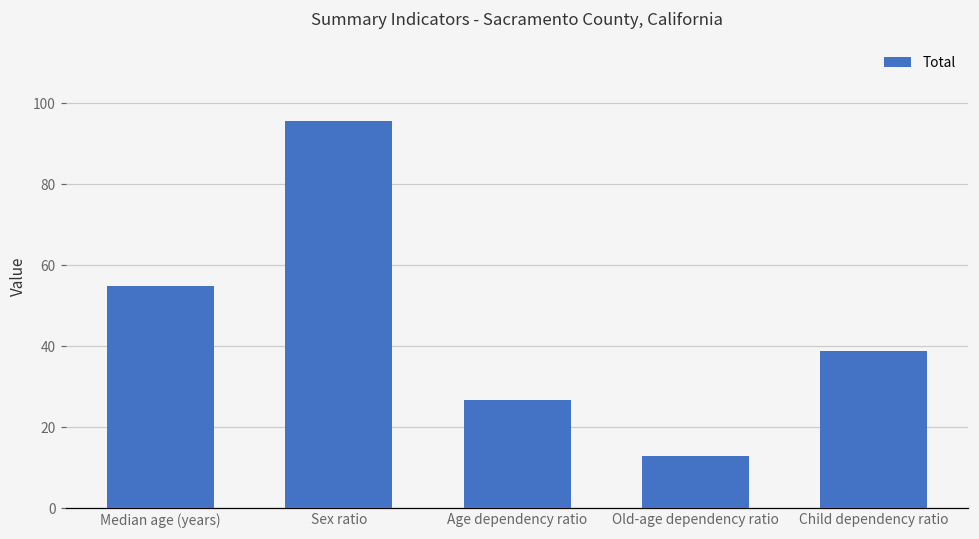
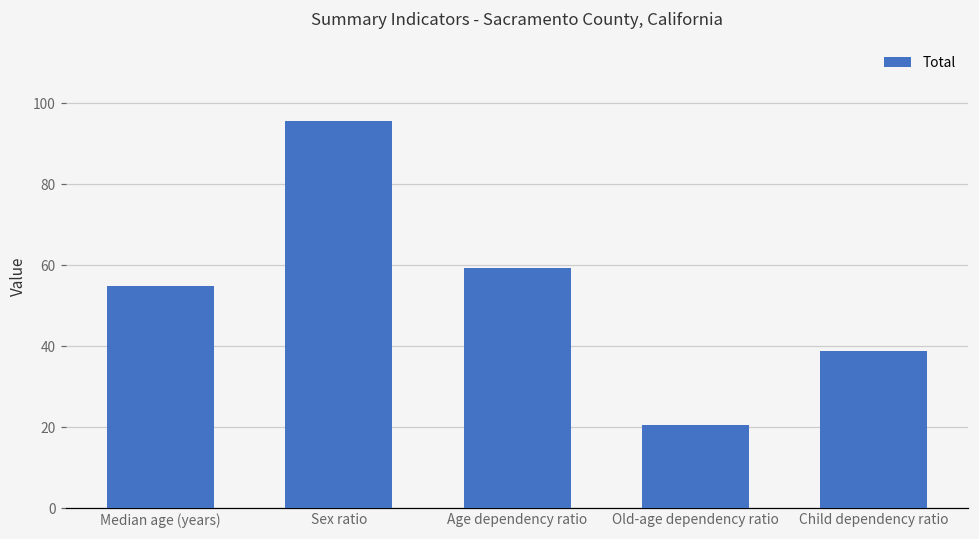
Age dependency ratio: 27 -> 59
Old-age dependency ratio: 13 -> 20
